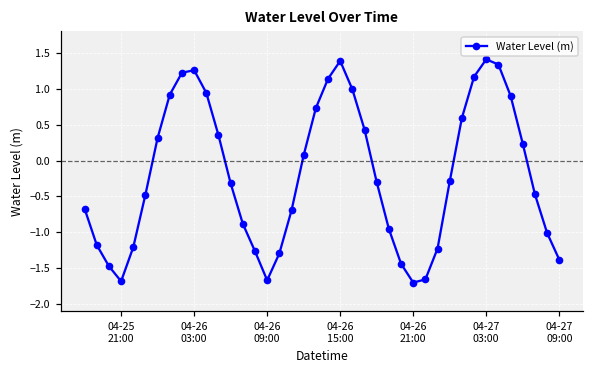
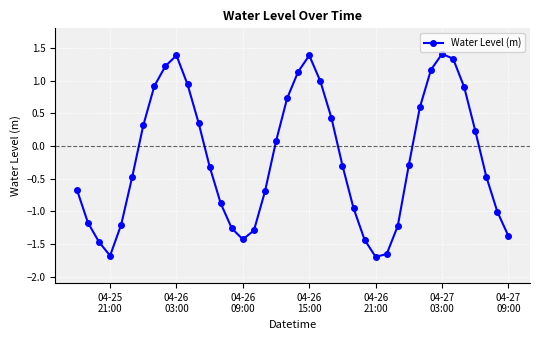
04-26 03:00: 1.3 -> 1.4
04-26 09:00: -1.7 -> -1.4
